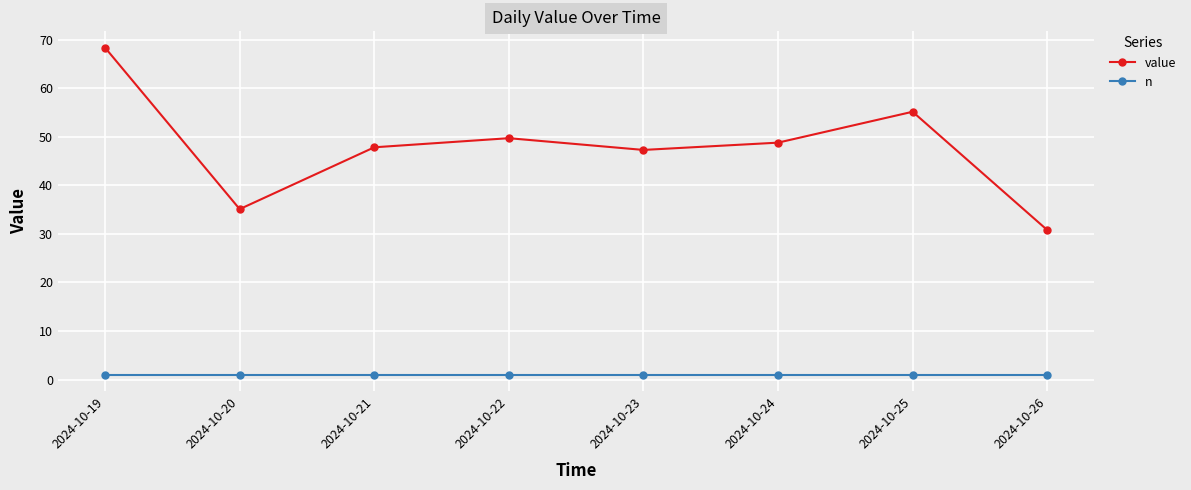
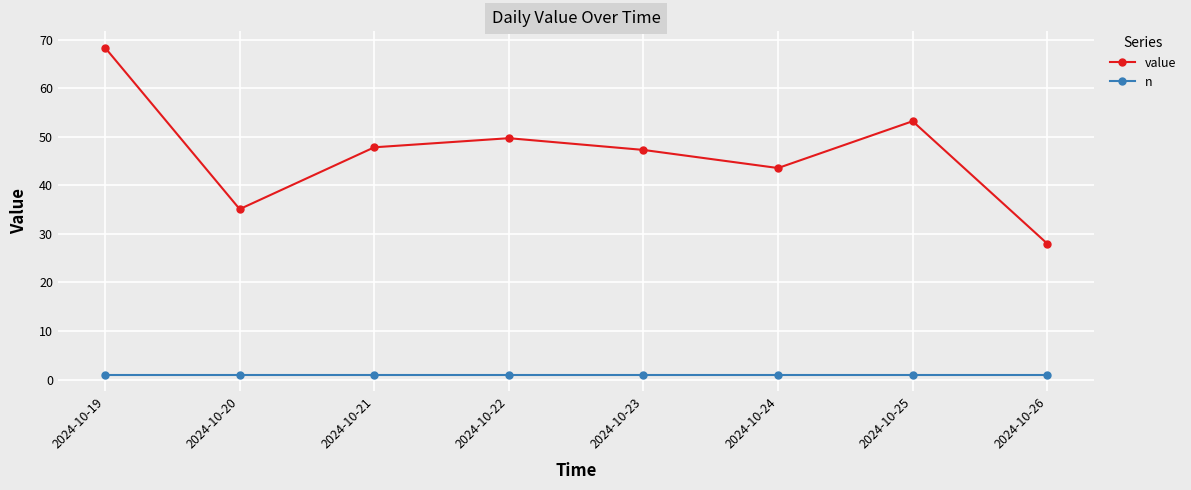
value, 2024-10-24: 49 -> 44
value, 2024-10-25: 55 -> 53
value, 2024-10-26: 31 -> 28
